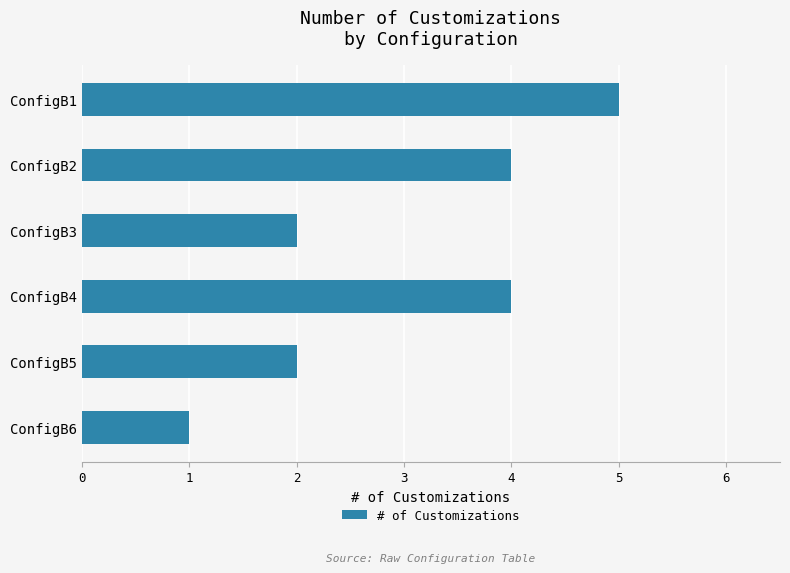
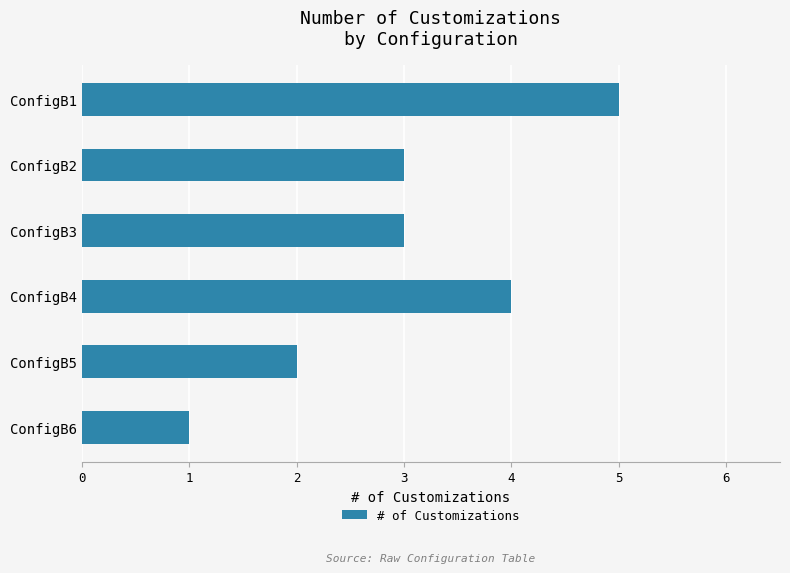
ConfigB2: 4 -> 3
ConfigB3: 2 -> 3
